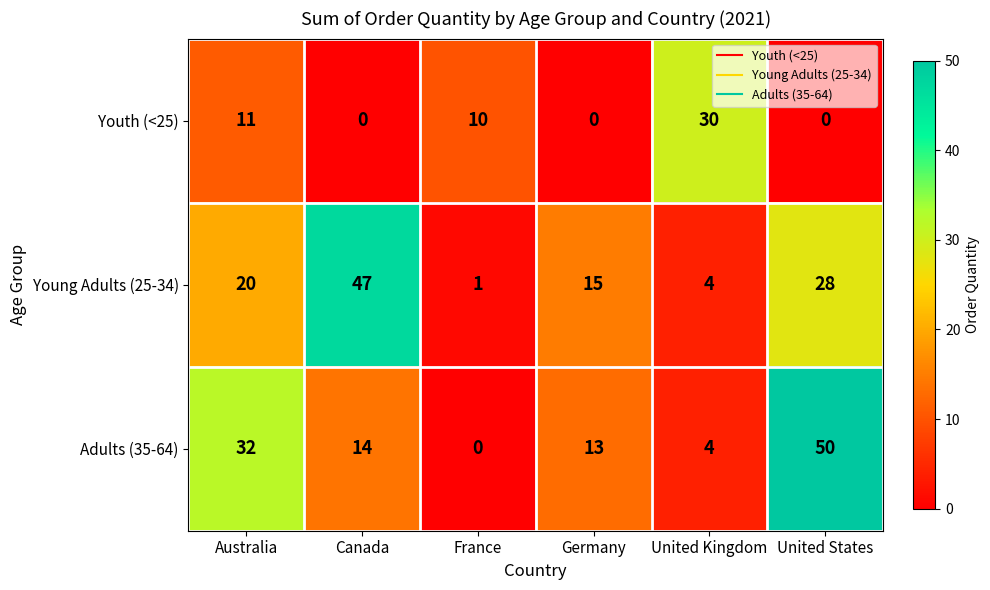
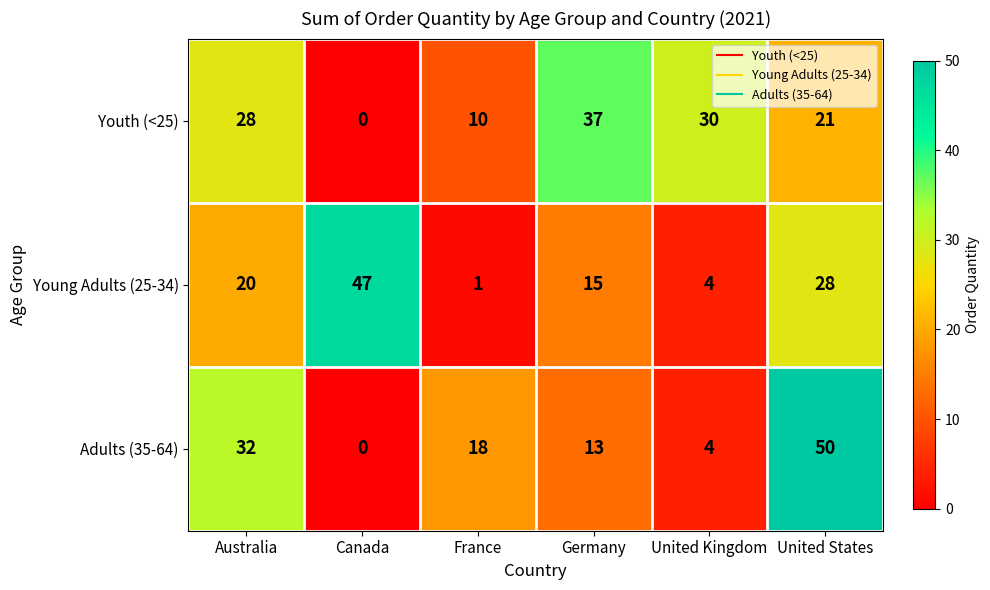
Youth (<25), Australia: 11 -> 28
Youth (<25), Germany: 0 -> 37
Youth (<25), United States: 0 -> 21
Adults (35-64), Canada: 14 -> 0
Adults (35-64), France: 0 -> 18
